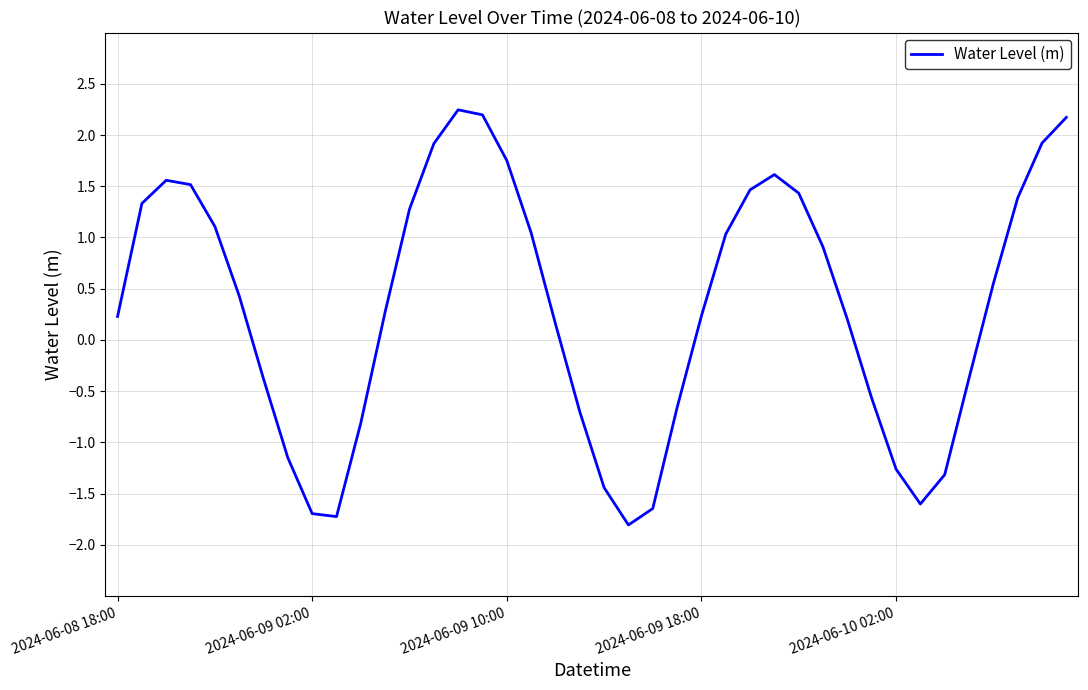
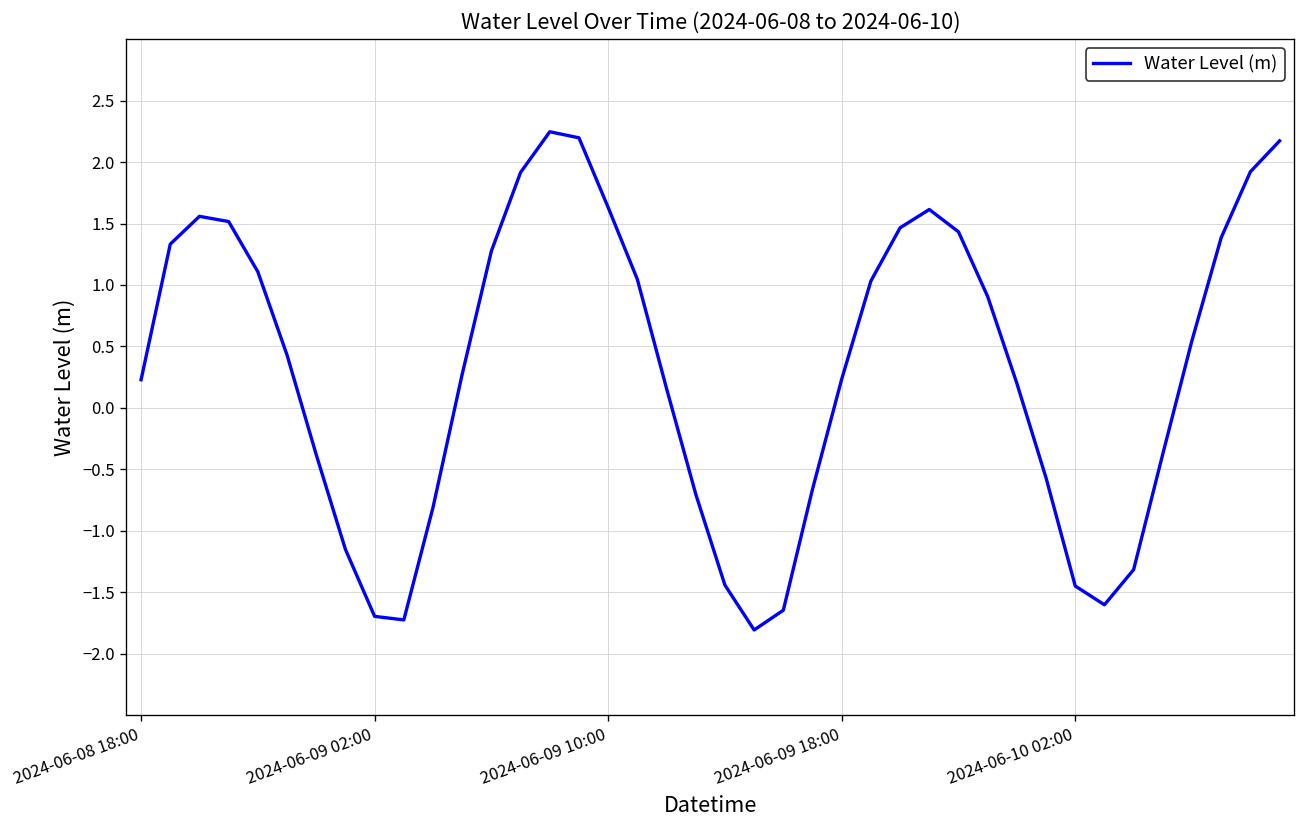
2024-06-09 10:00: 1.75 -> 1.63
2024-06-10 02:00: -1.26 -> -1.45
